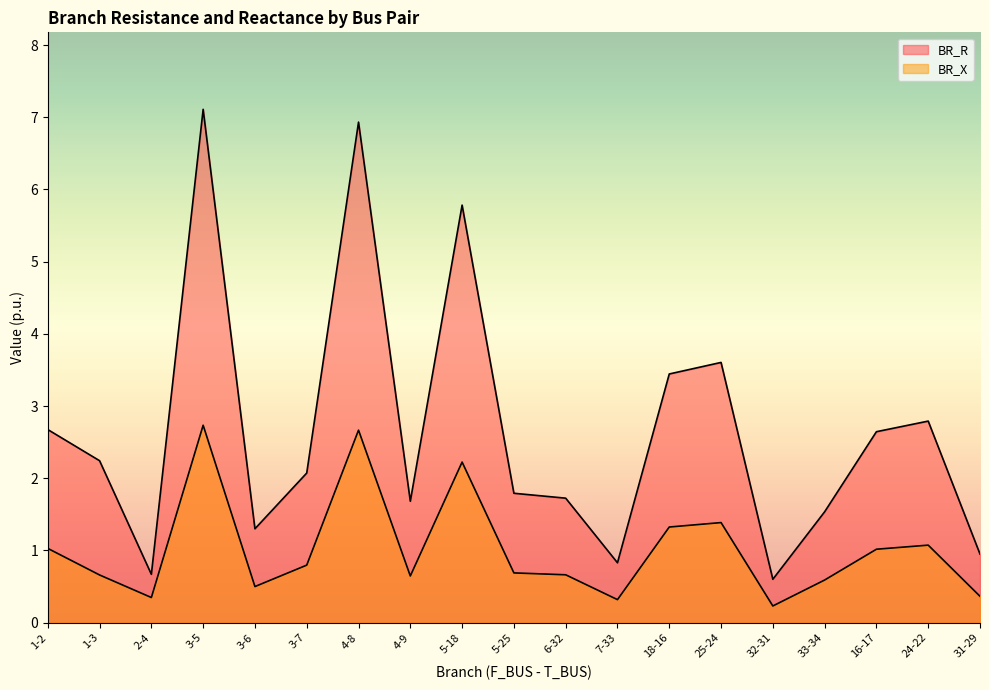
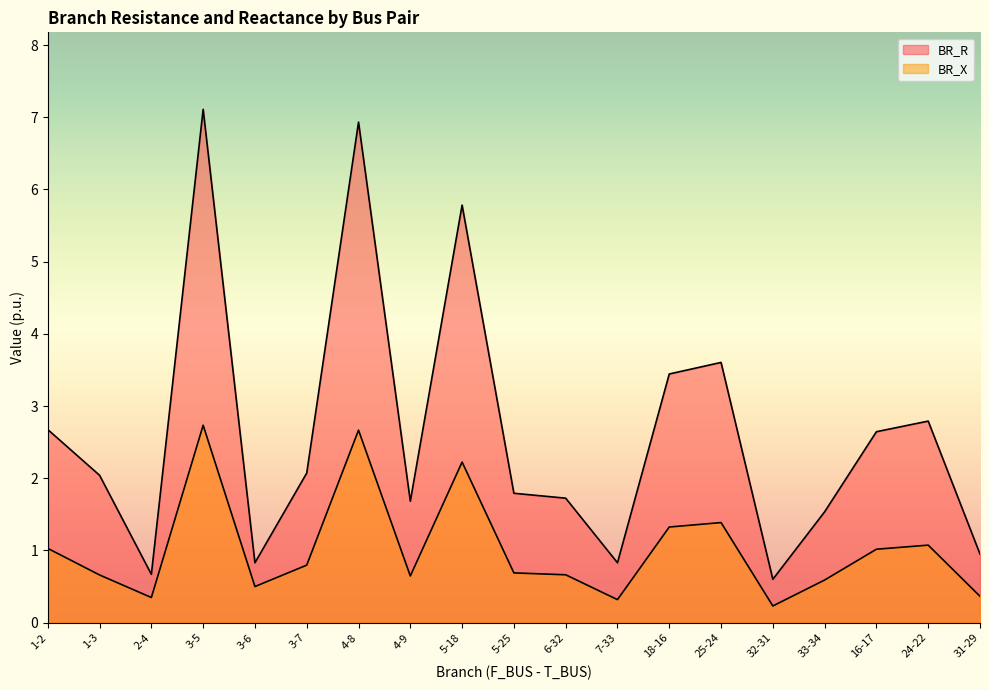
BR_R, 1-3: 2.2 -> 2.0
BR_R, 3-6: 1.3 -> 0.8
